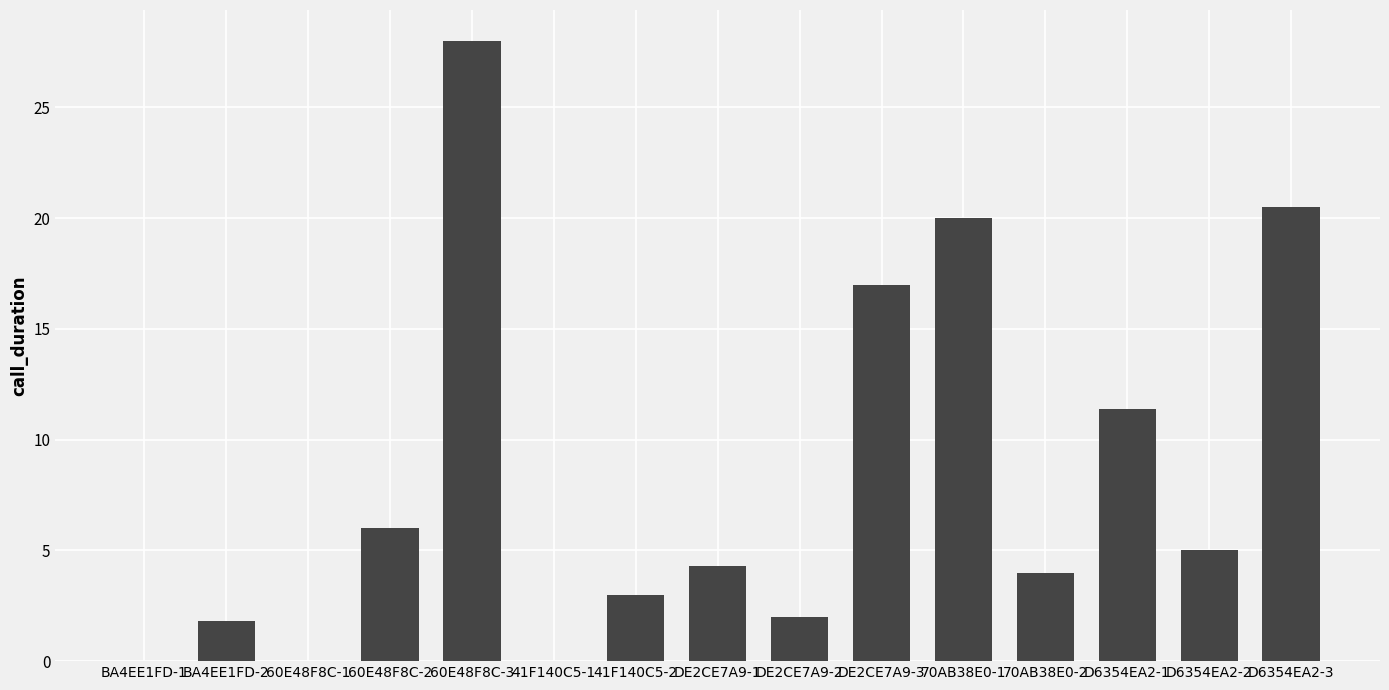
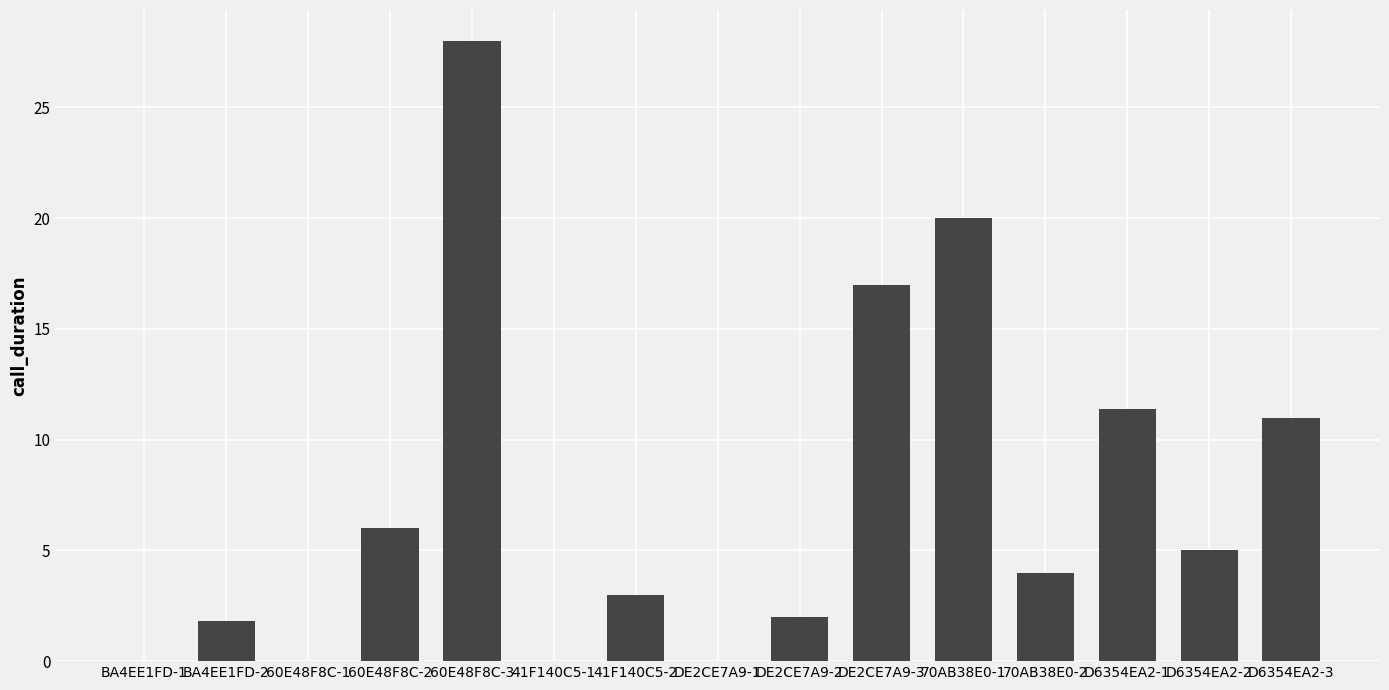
DE2CE7A9-1: 4.3 -> 0.0
D6354EA2-3: 20.5 -> 11.0
